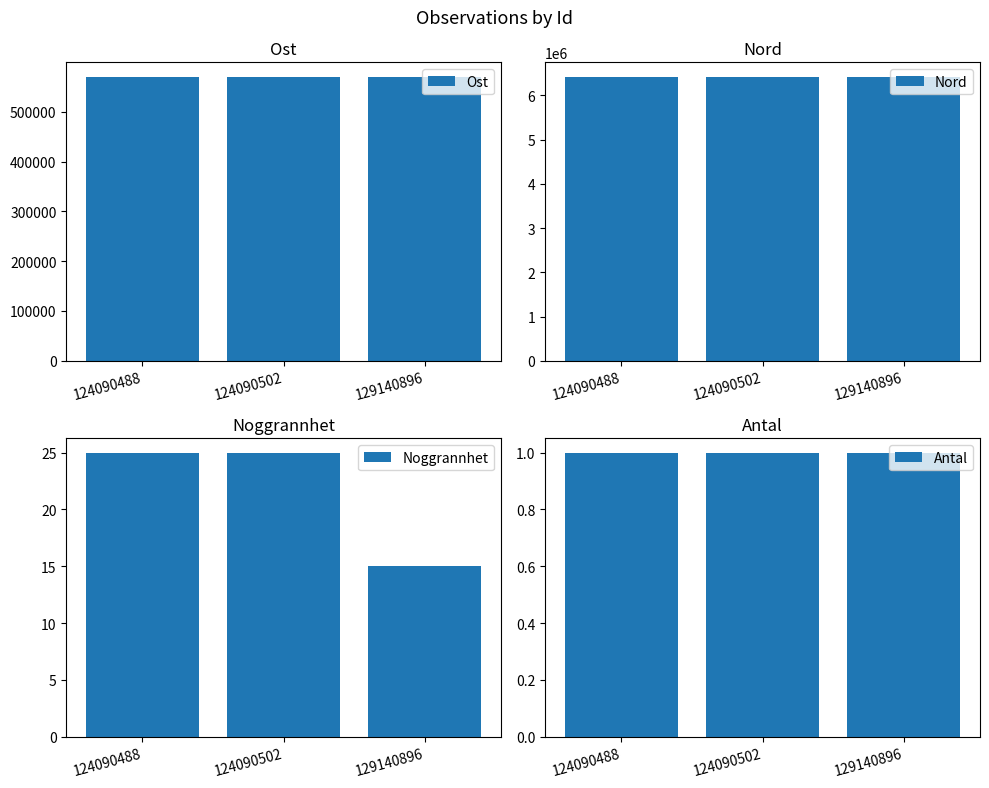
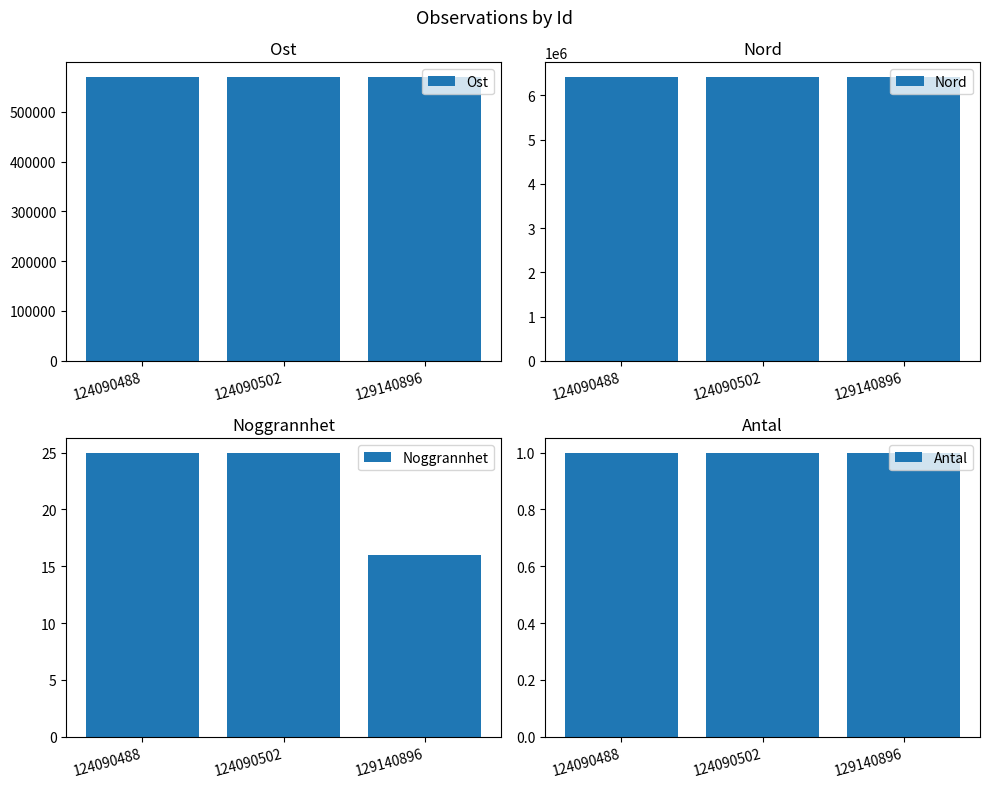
Noggrannhet, 129140896: 15 -> 16
